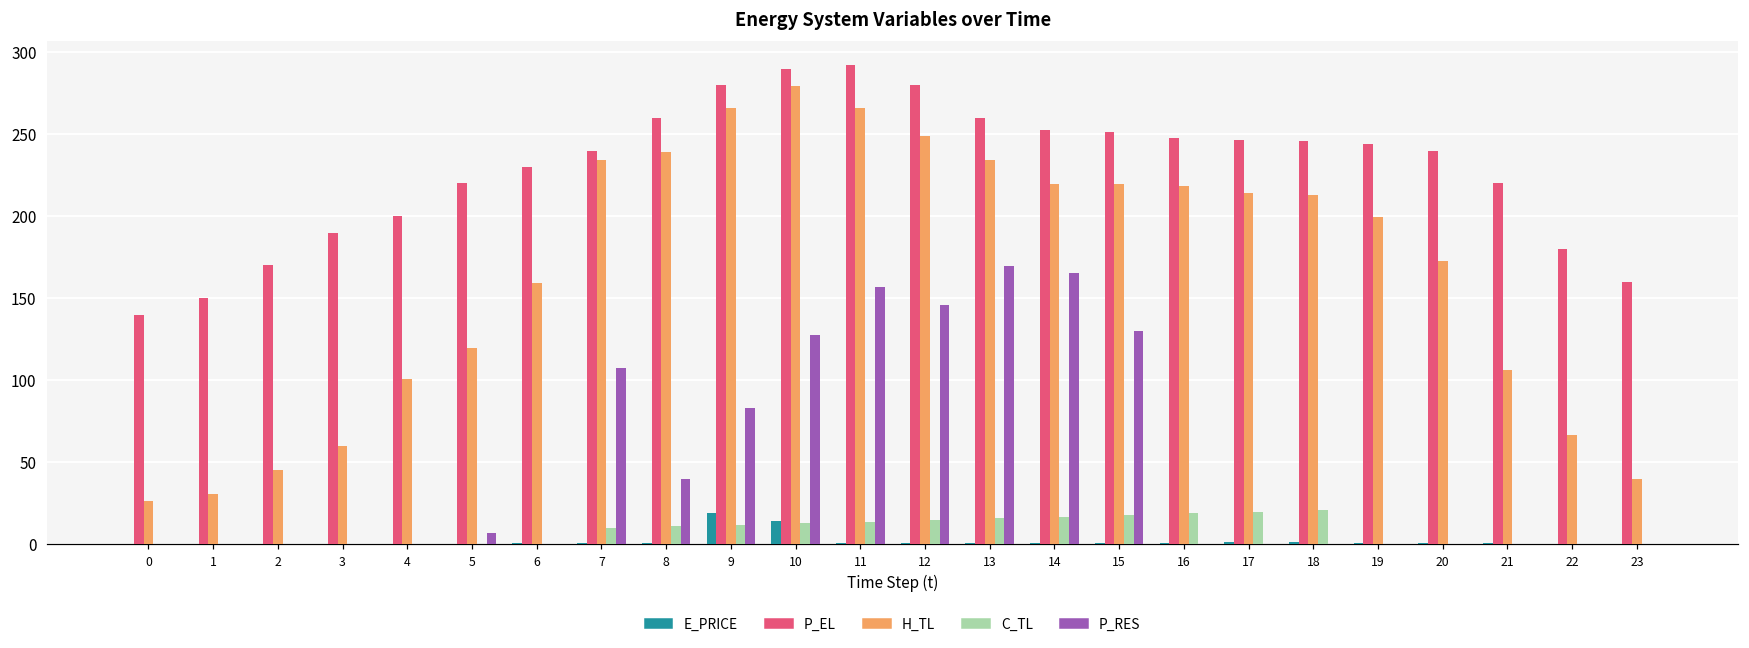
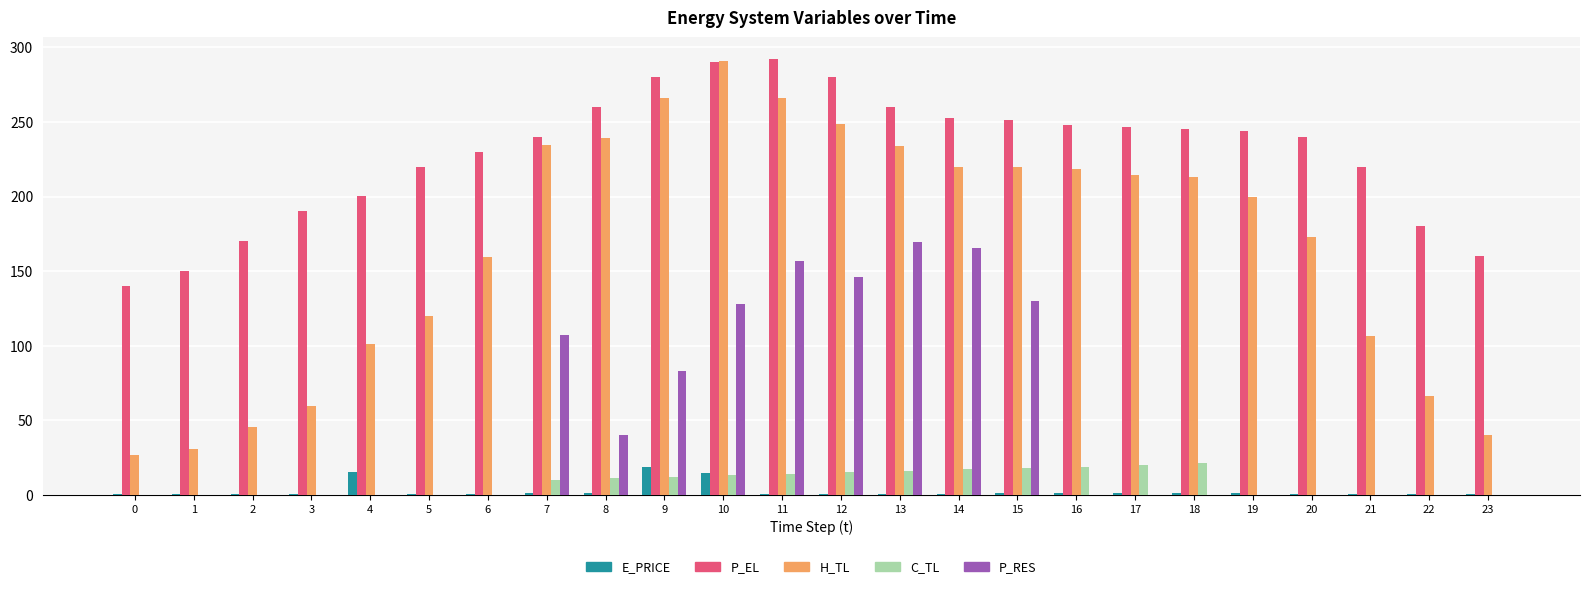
E_PRICE, 4: 0 -> 16
P_RES, 5: 7 -> 0
H_TL, 10: 279 -> 291
